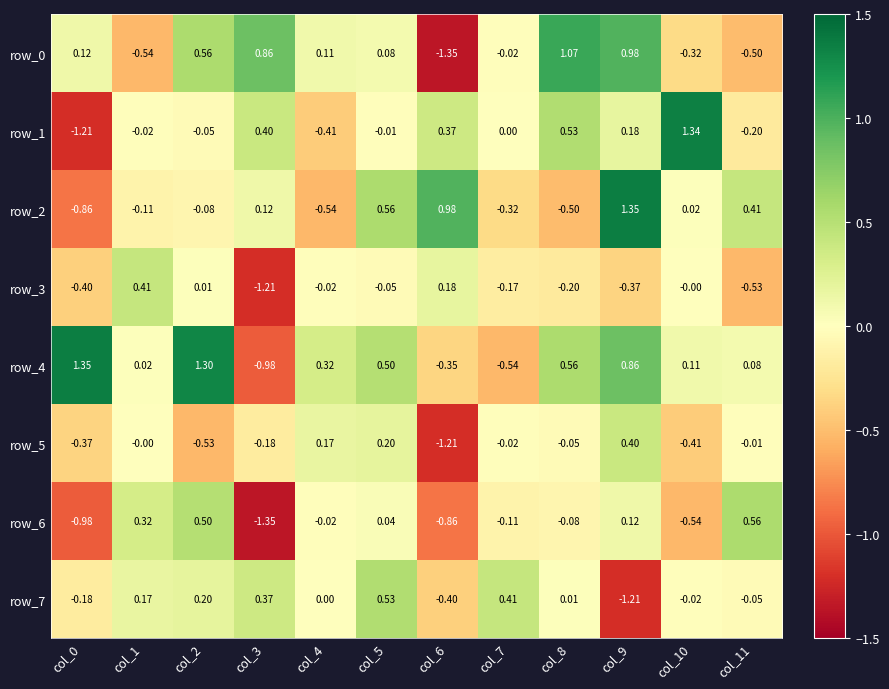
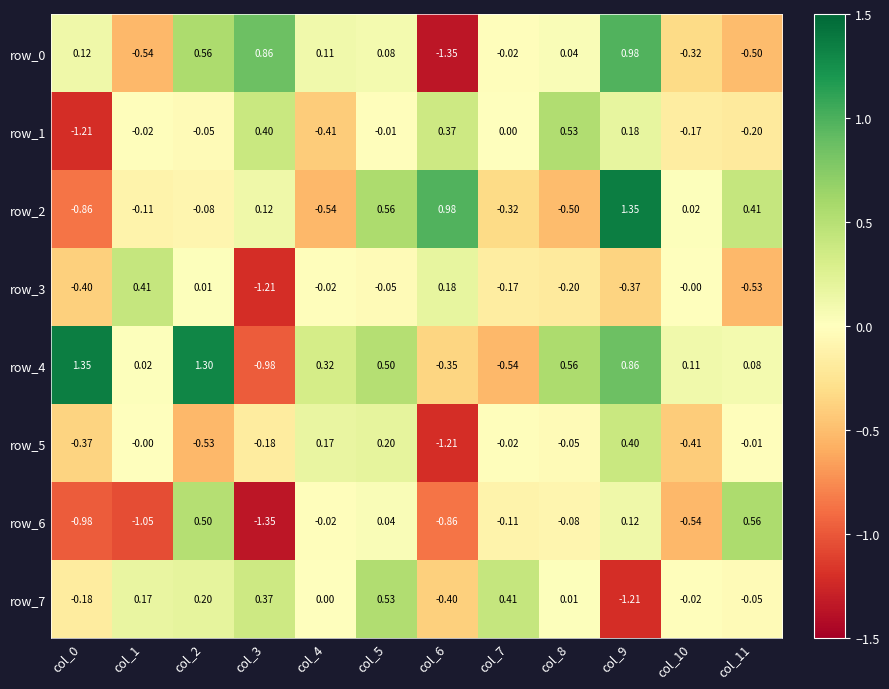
row_0, col_8: 1.07 -> 0.04
row_1, col_10: 1.34 -> -0.17
row_6, col_1: 0.32 -> -1.05
